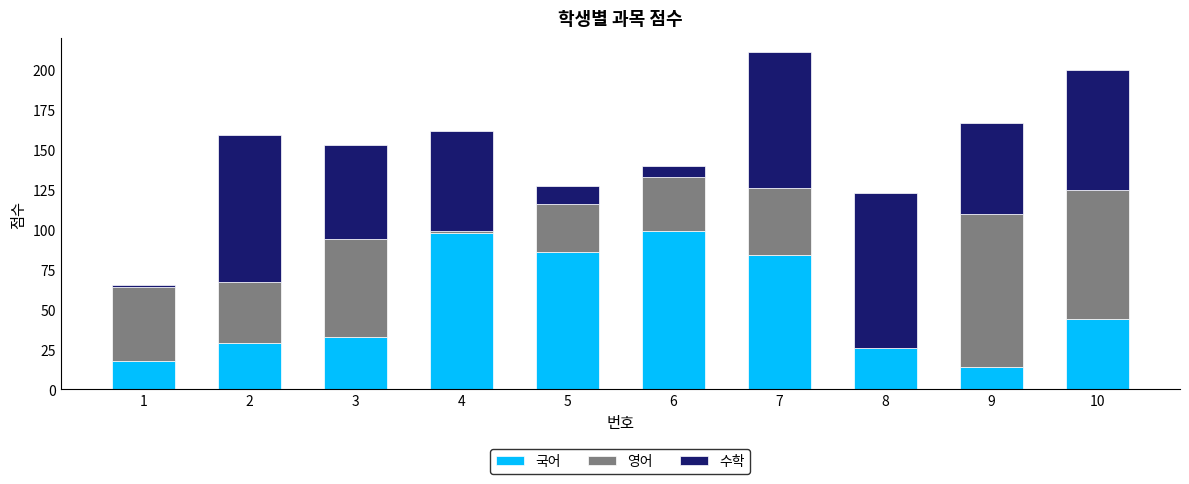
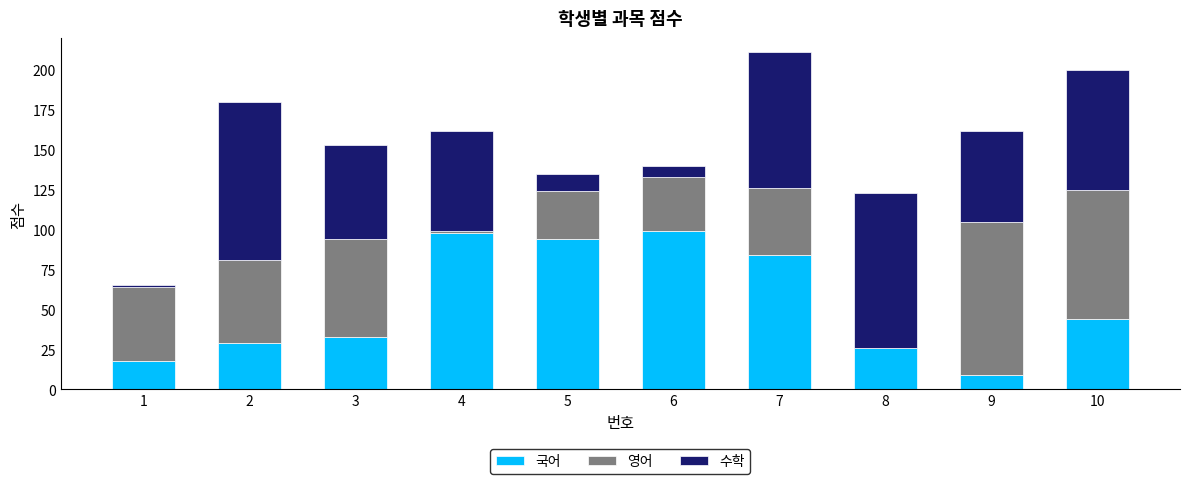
영어, 2: 38 -> 52
수학, 2: 92 -> 99
국어, 5: 86 -> 94
국어, 9: 14 -> 9
